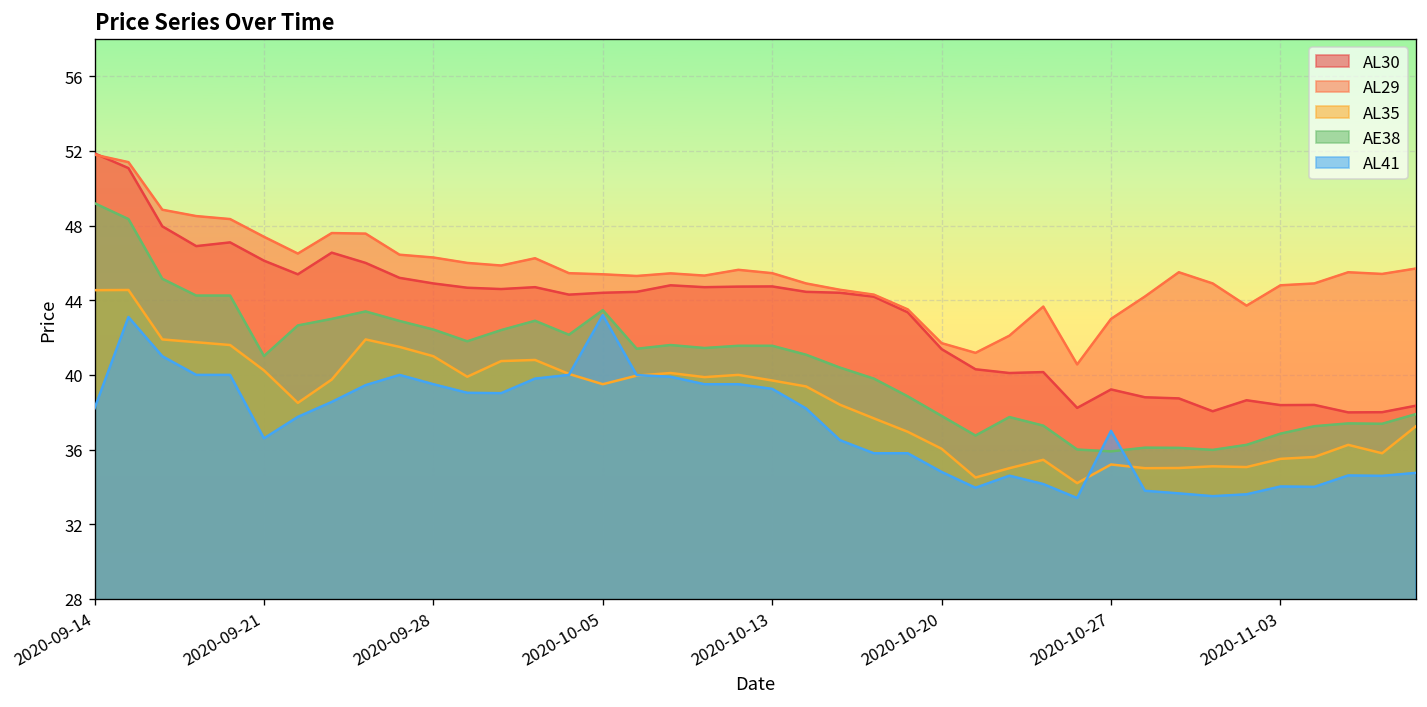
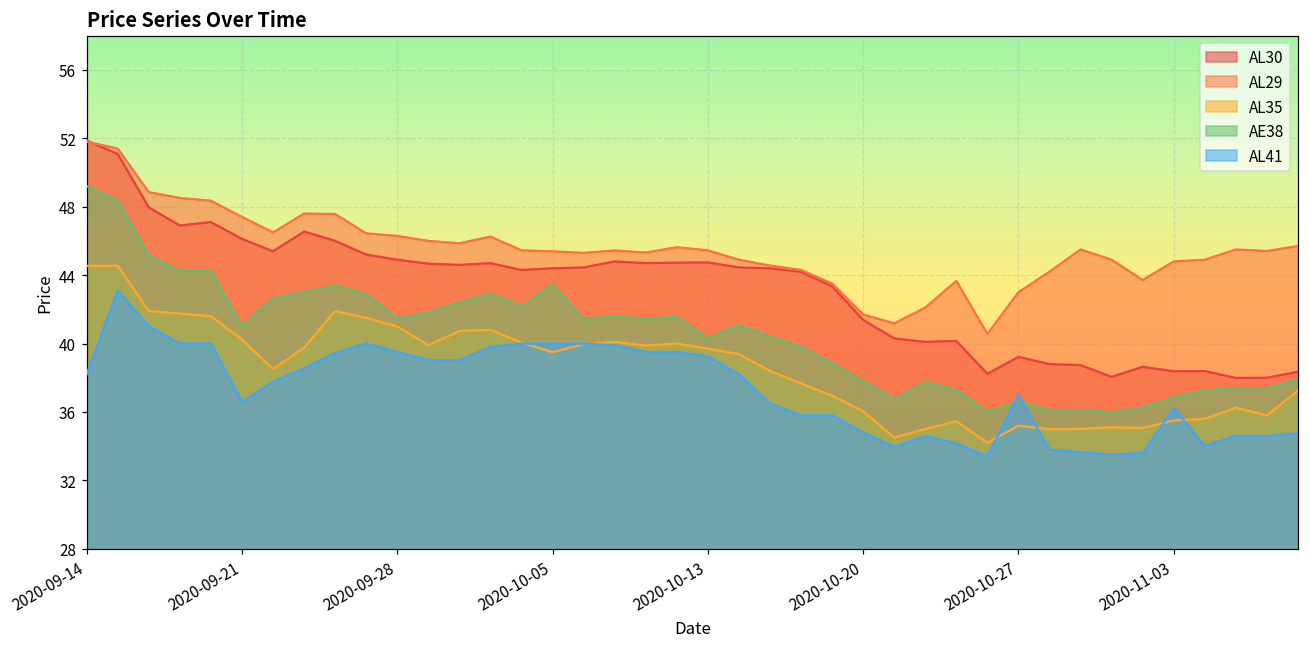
AE38, 2020-09-28: 42.4 -> 41.5
AL41, 2020-10-05: 43.2 -> 40.0
AE38, 2020-10-13: 41.6 -> 40.3
AE38, 2020-10-27: 35.9 -> 36.6
AL41, 2020-11-03: 34.0 -> 36.2
